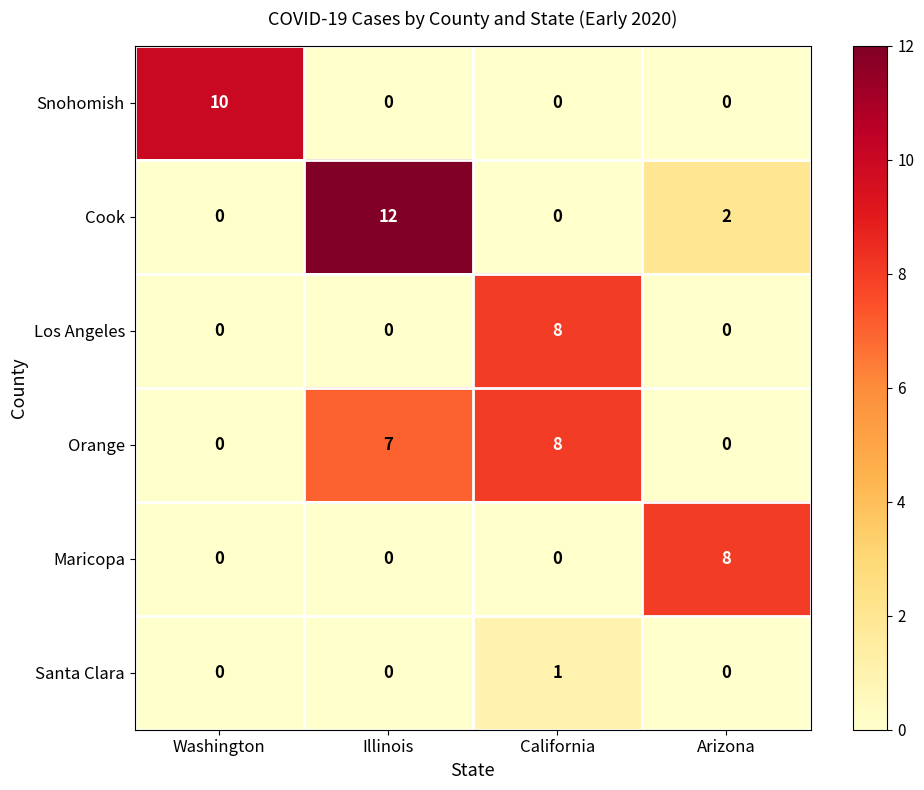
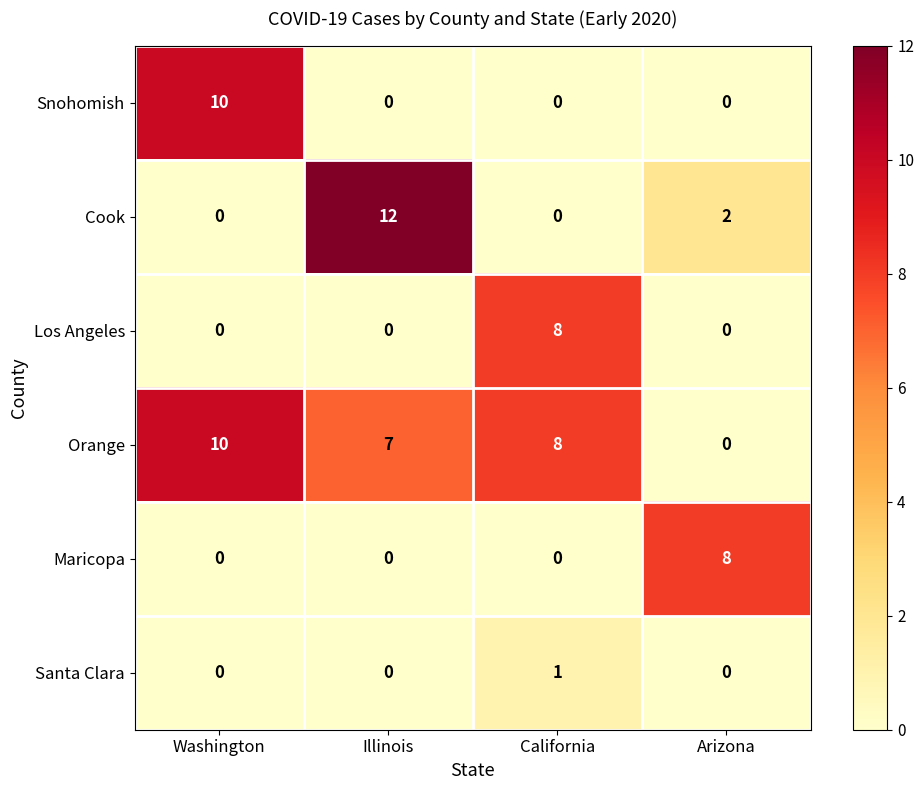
Orange, Washington: 0 -> 10
